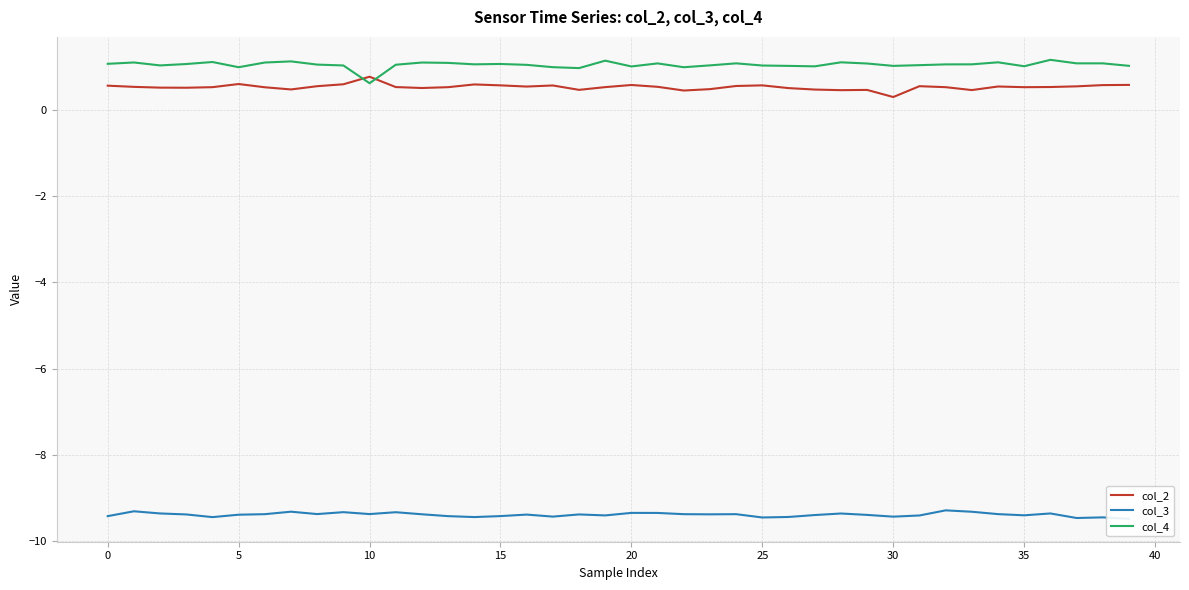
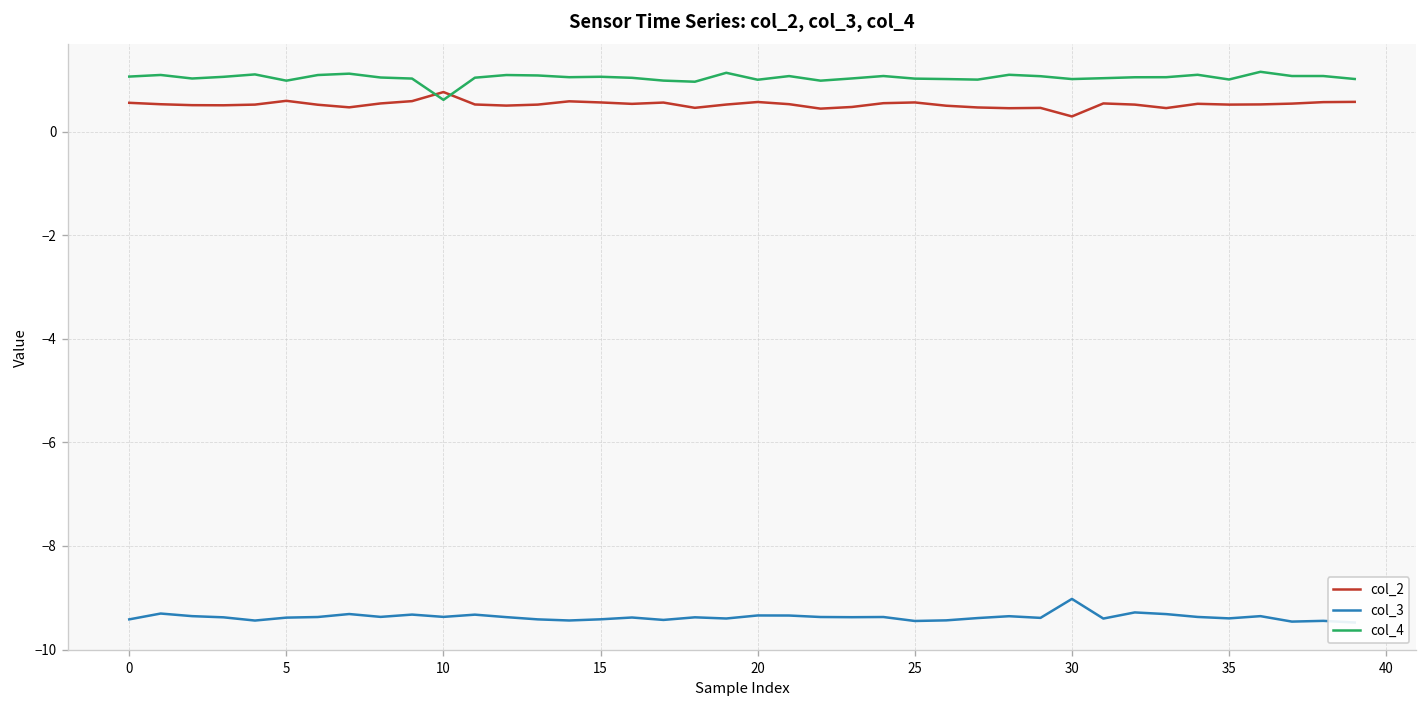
col_3, 30: -9.4 -> -9.0
